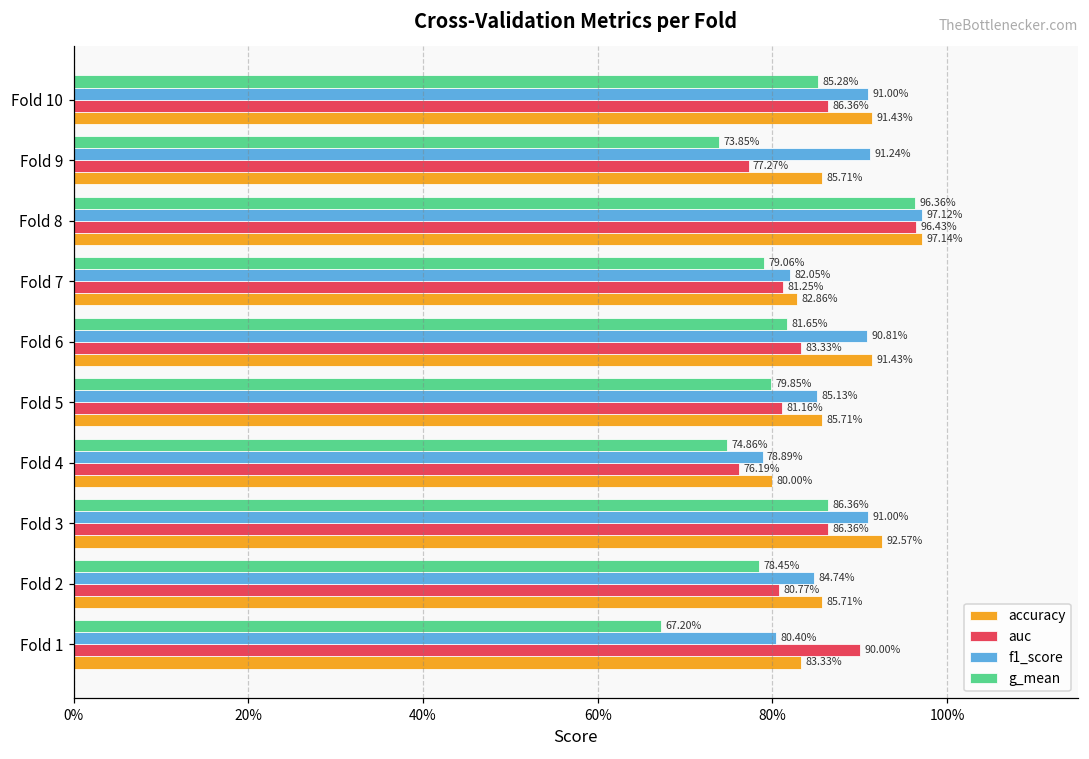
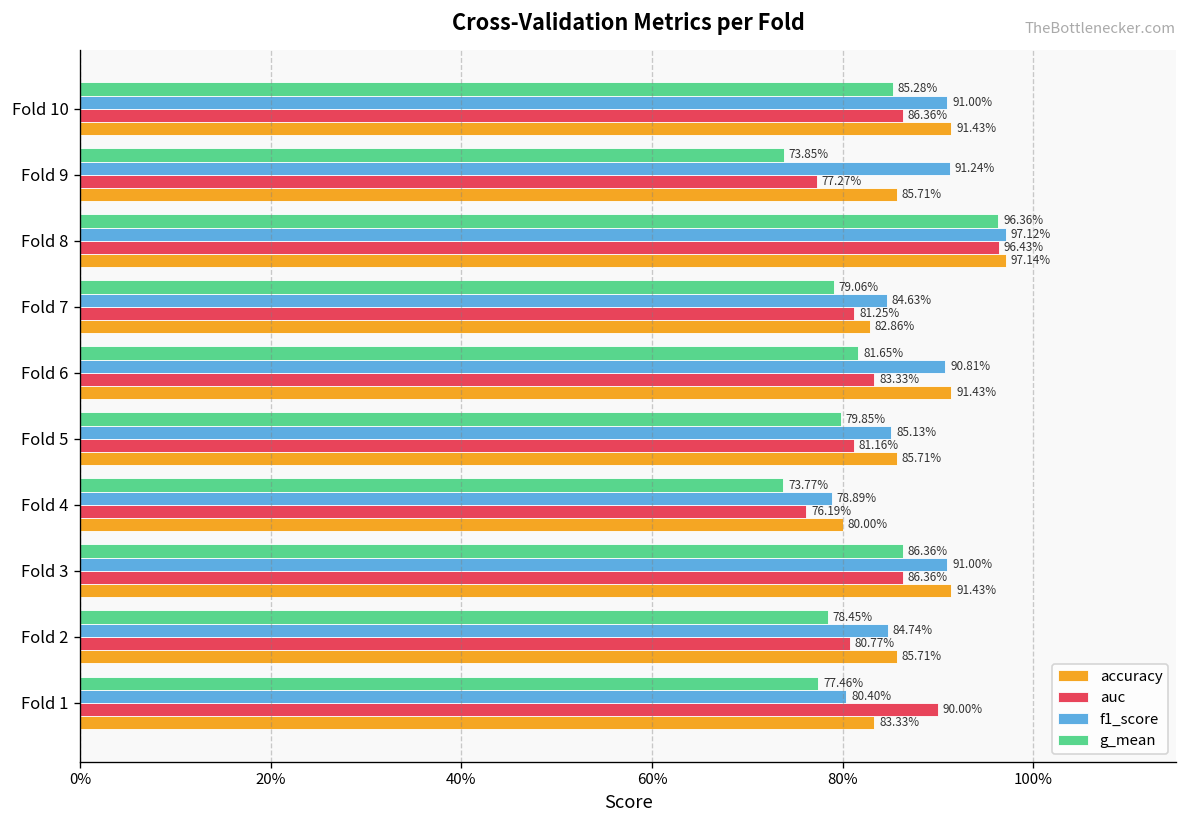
f1_score, Fold 7: 82.05% -> 84.63%
g_mean, Fold 4: 74.86% -> 73.77%
accuracy, Fold 3: 92.57% -> 91.43%
g_mean, Fold 1: 67.20% -> 77.46%
